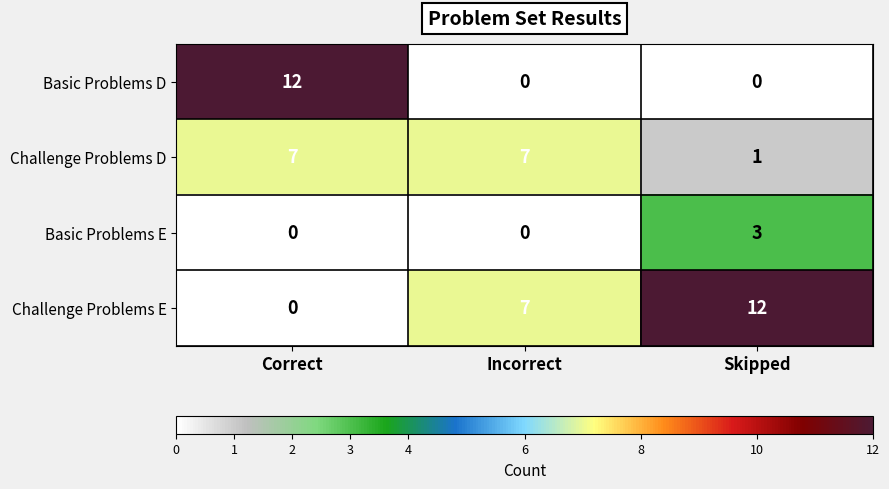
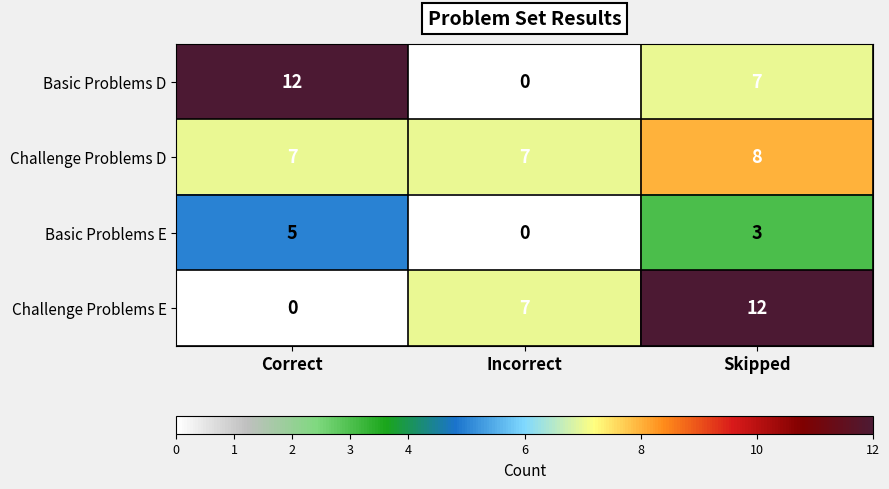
Basic Problems D, Skipped: 0 -> 7
Challenge Problems D, Skipped: 1 -> 8
Basic Problems E, Correct: 0 -> 5
